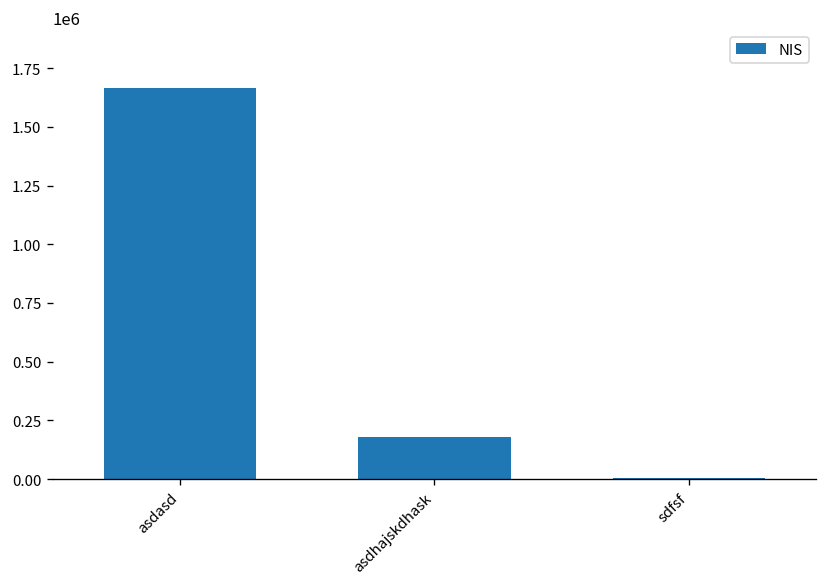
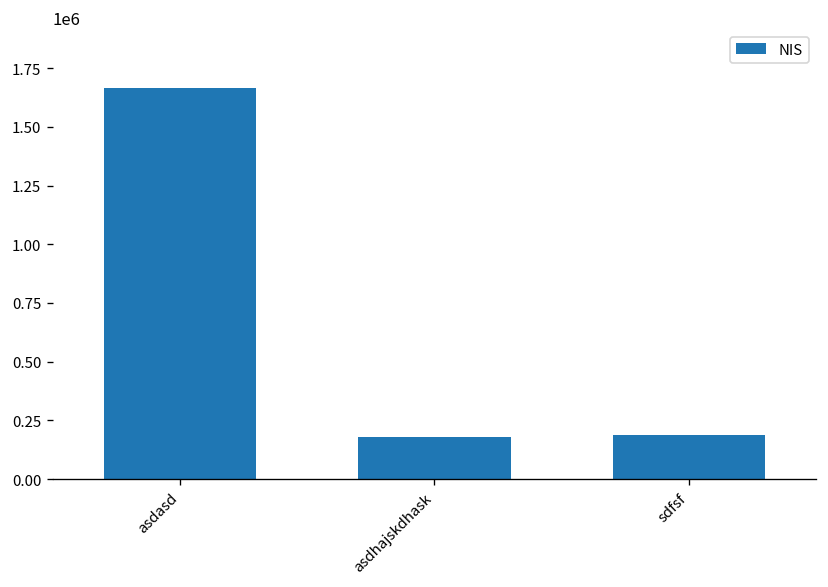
sdfsf: 0 -> 190000
